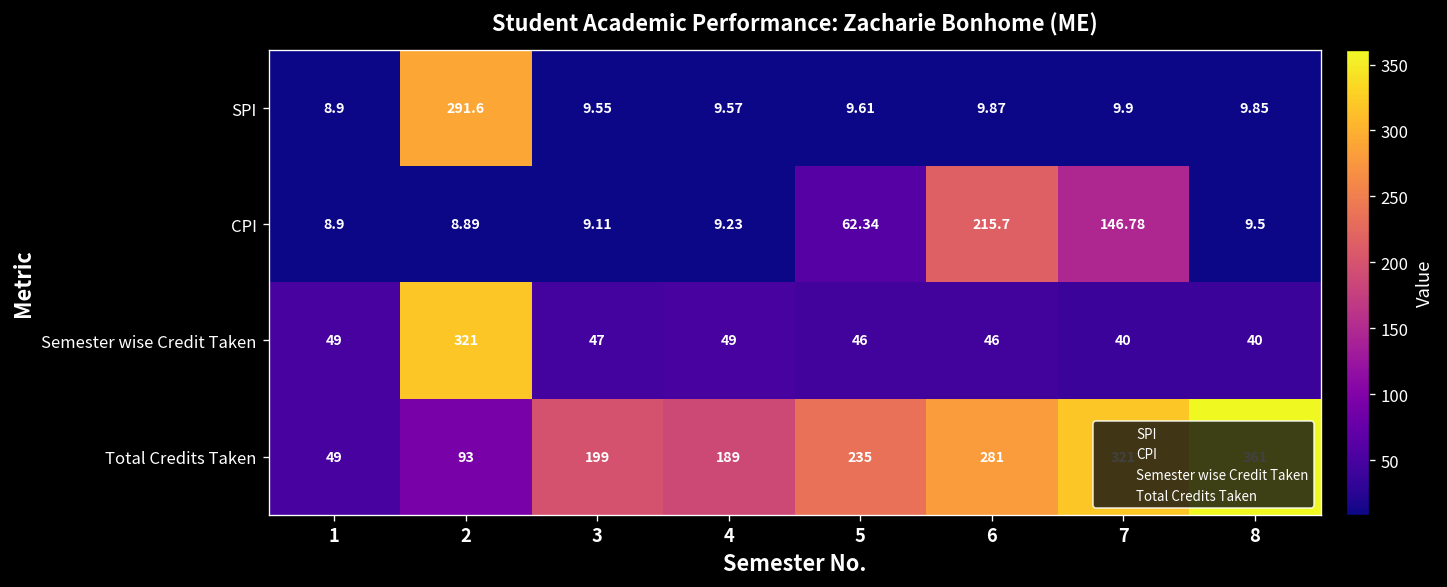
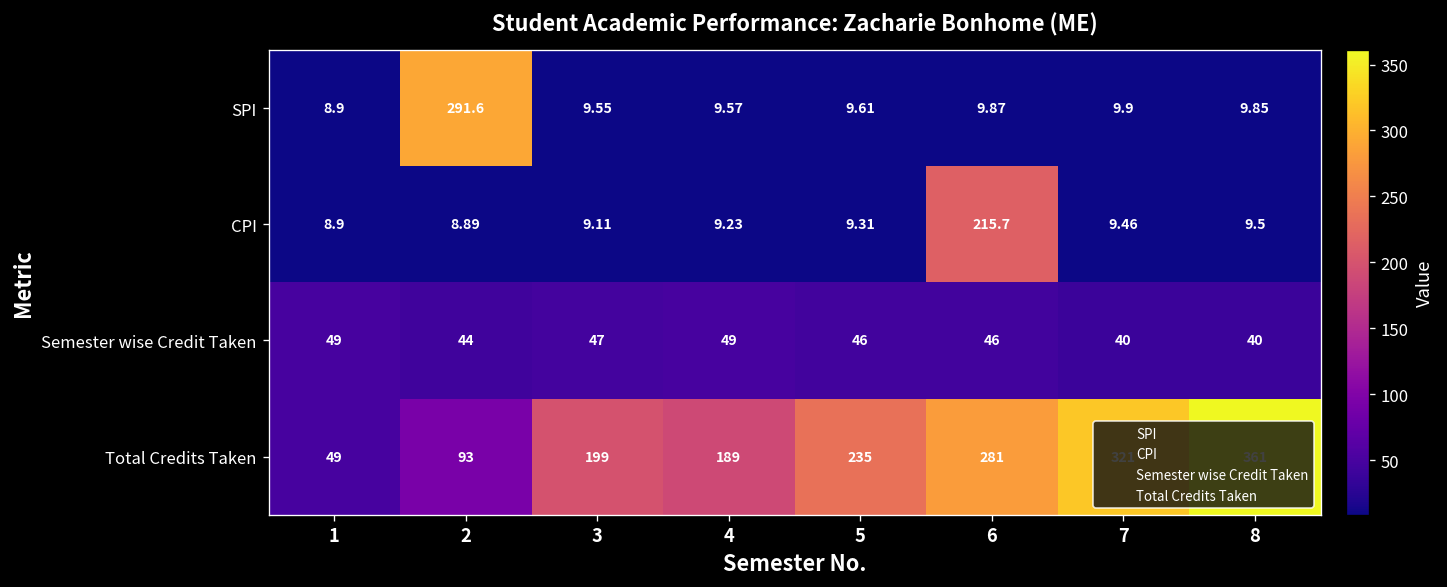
CPI, 5: 62.34 -> 9.31
CPI, 7: 146.78 -> 9.46
Semester wise Credit Taken, 2: 321 -> 44
